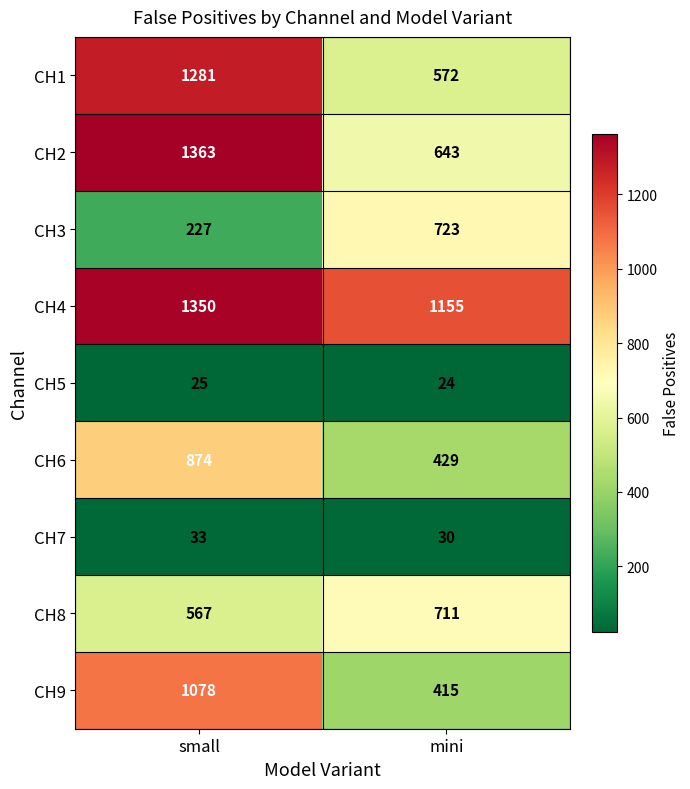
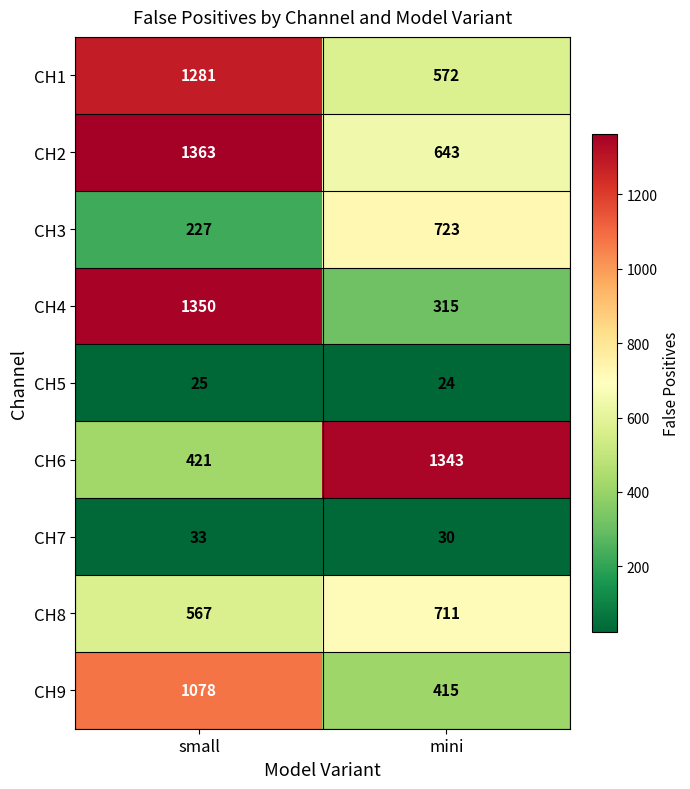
CH4, mini: 1155 -> 315
CH6, small: 874 -> 421
CH6, mini: 429 -> 1343
